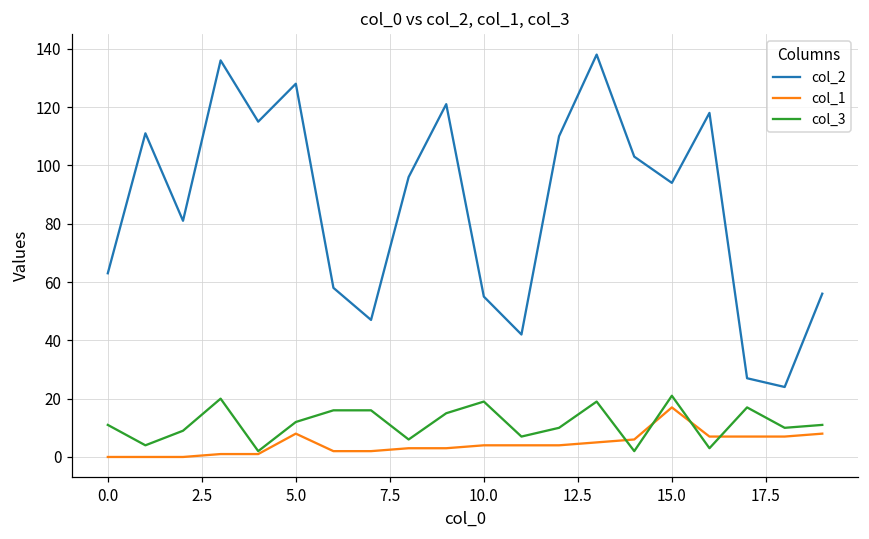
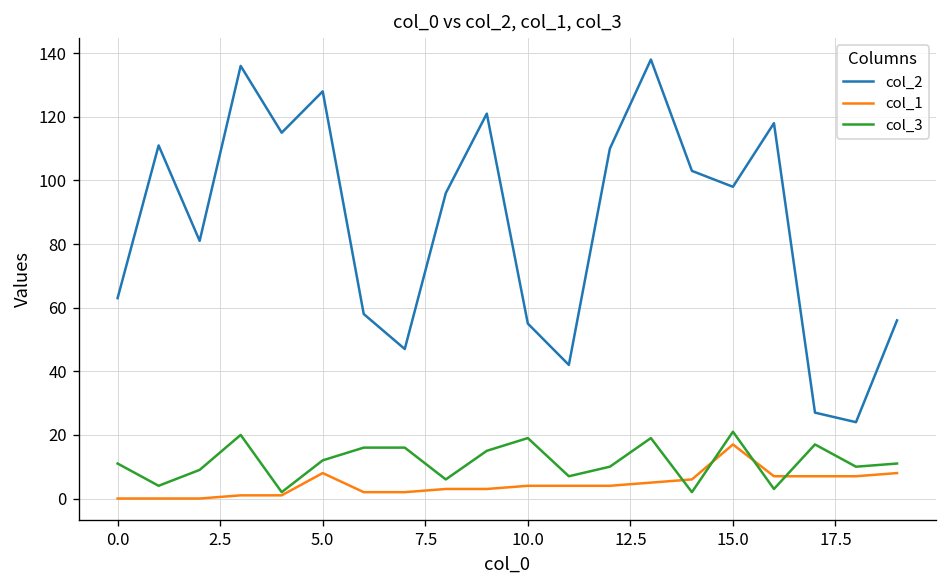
col_2, 15.0: 94 -> 98
